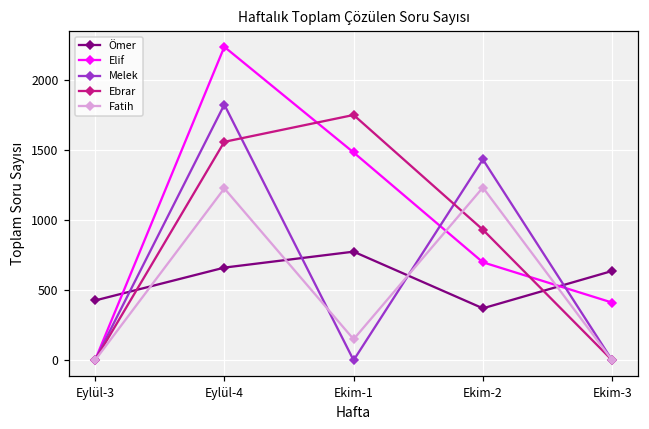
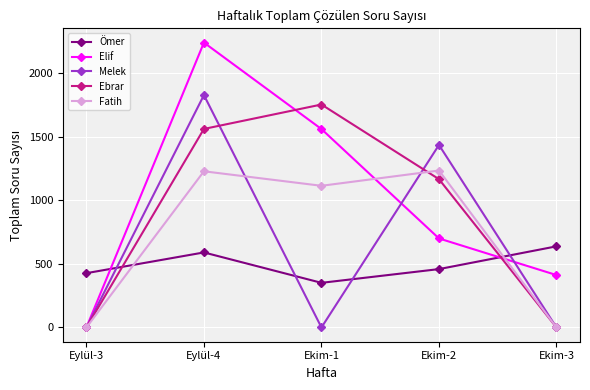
Ömer, Eylül-4: 660 -> 590
Ömer, Ekim-1: 780 -> 350
Elif, Ekim-1: 1490 -> 1560
Fatih, Ekim-1: 150 -> 1110
Ömer, Ekim-2: 370 -> 460
Ebrar, Ekim-2: 930 -> 1170
